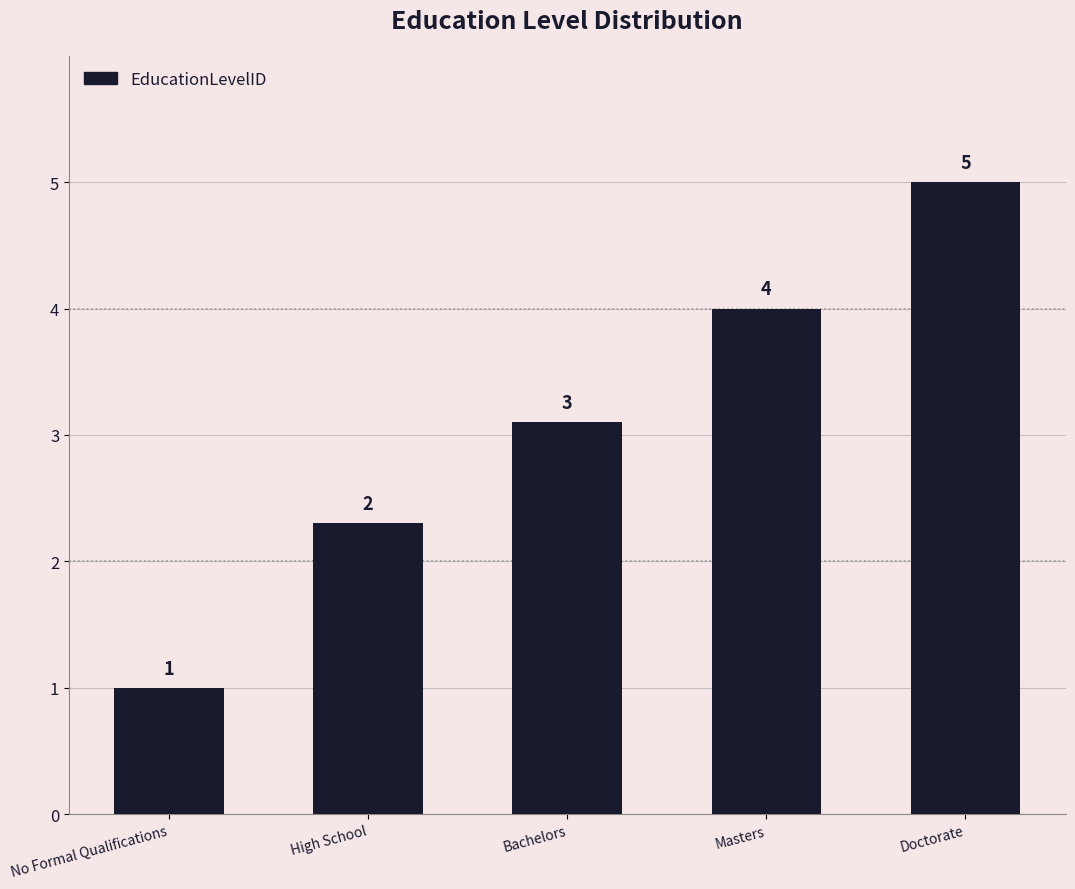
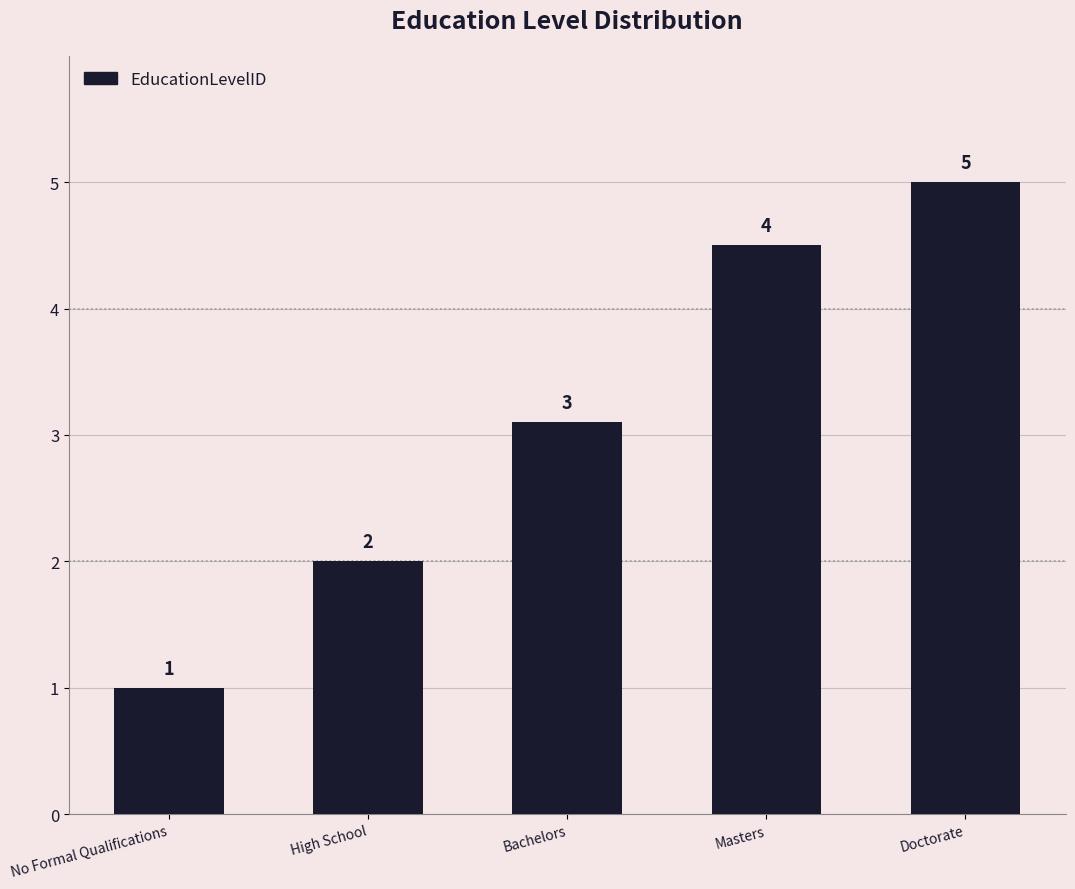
High School: 2.3 -> 2.0
Masters: 4.0 -> 4.5
